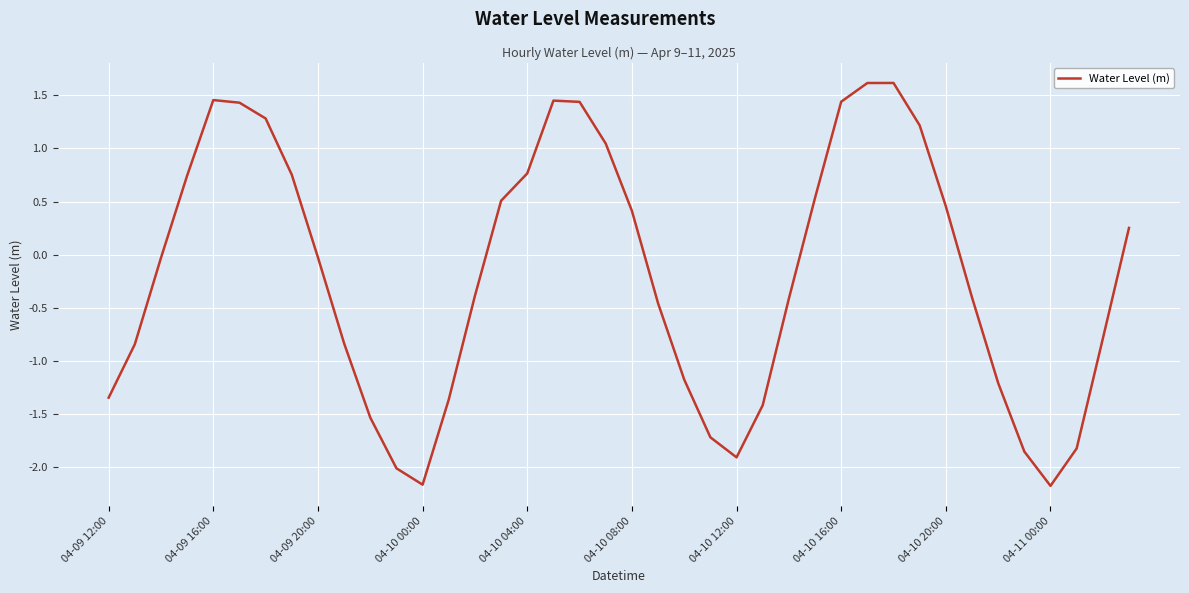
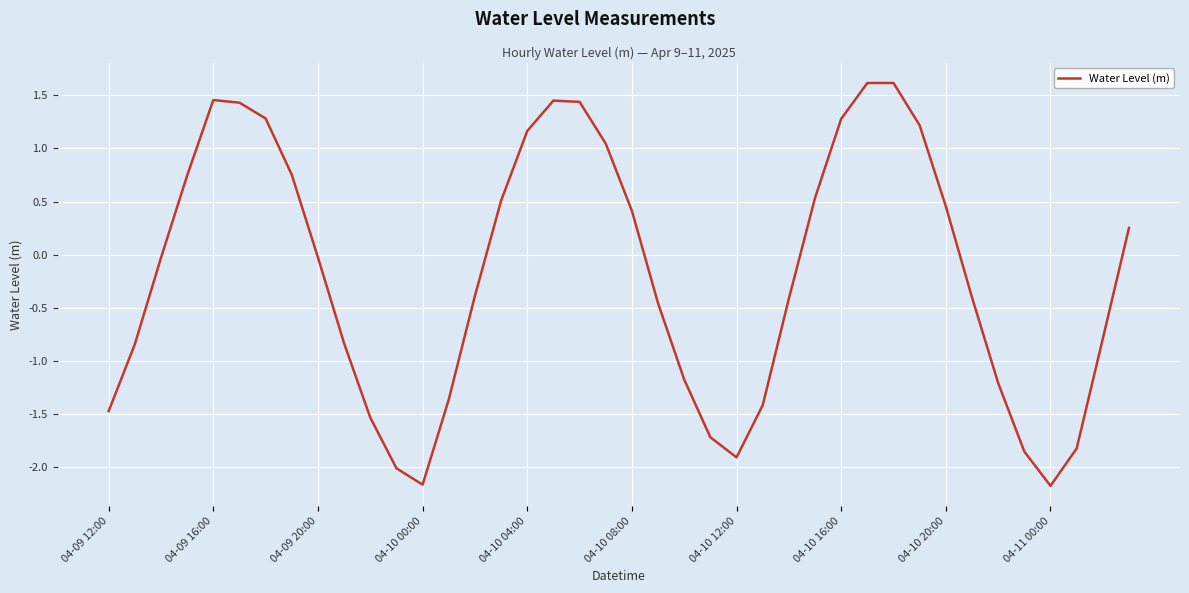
04-09 12:00: -1.34 -> -1.47
04-10 04:00: 0.76 -> 1.16
04-10 16:00: 1.44 -> 1.28
